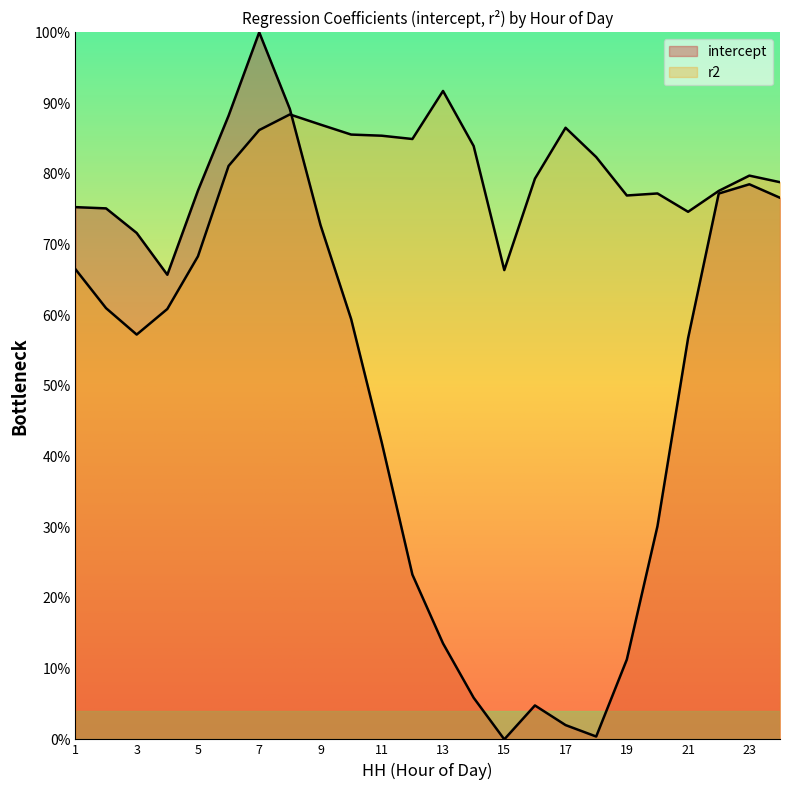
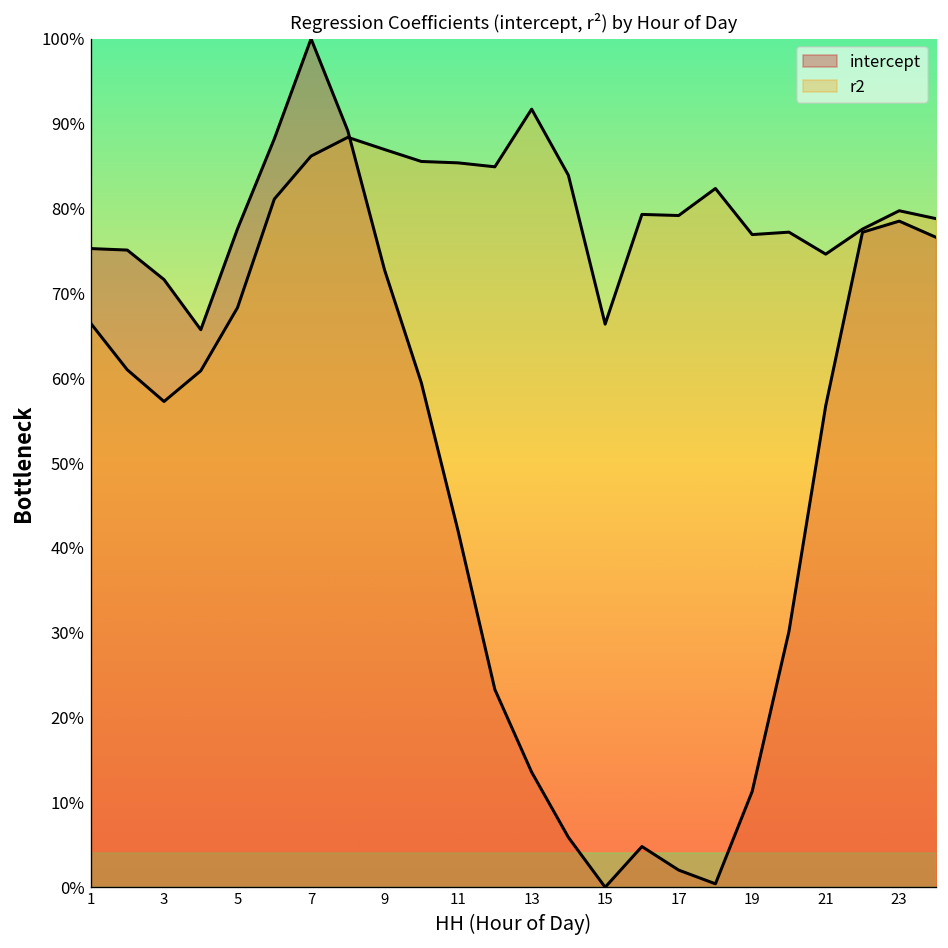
r2, 17: 87% -> 79%
